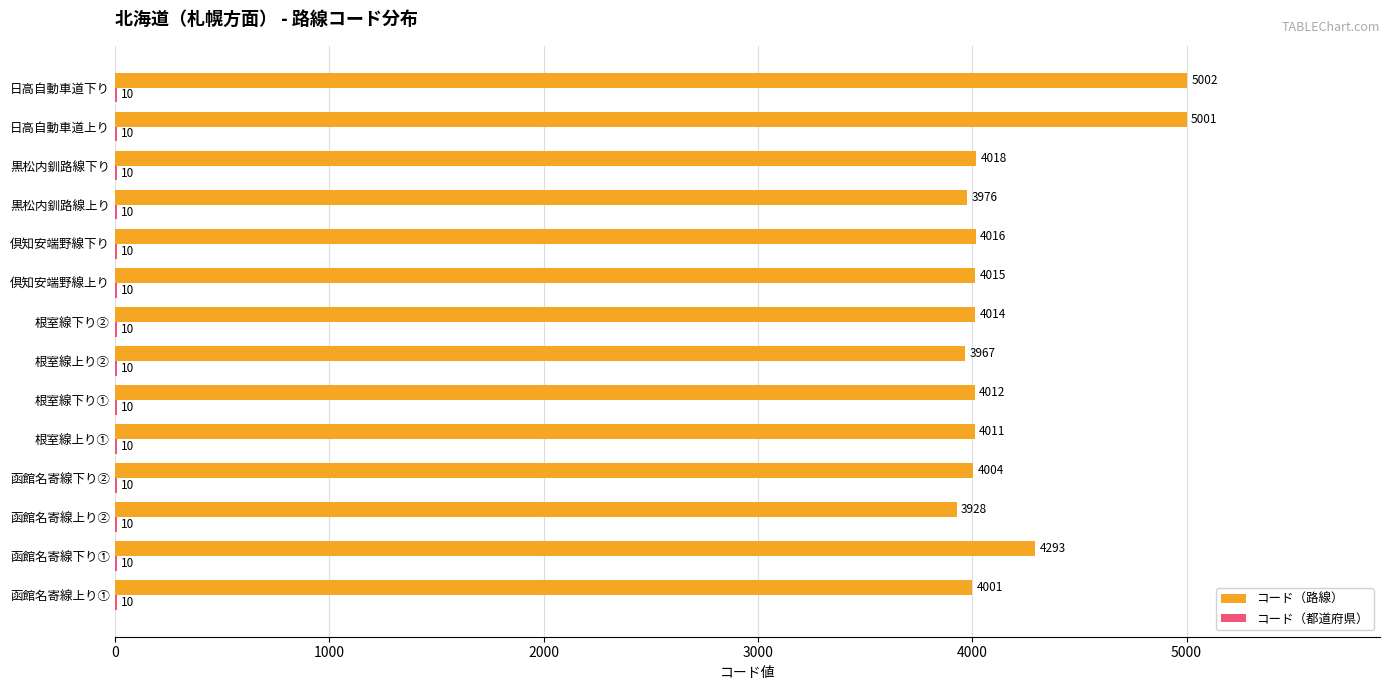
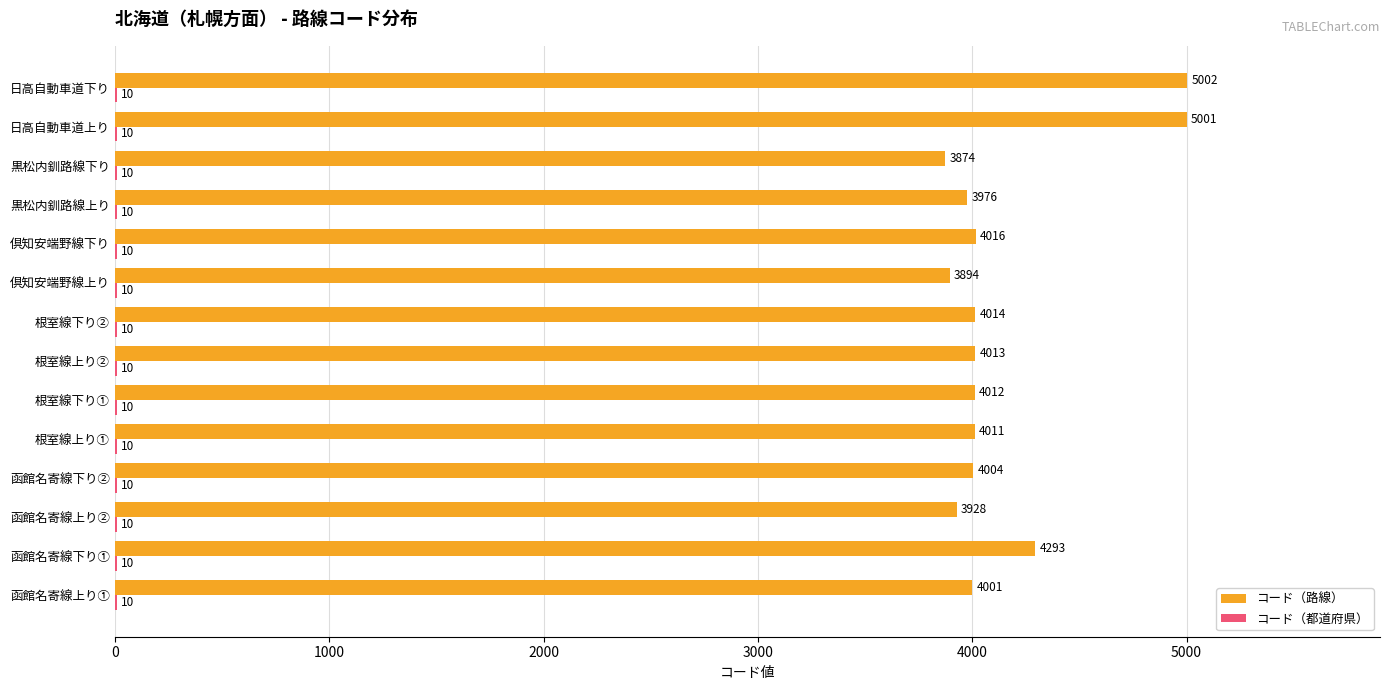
コード（路線）, 黒松内釧路線下り: 4018 -> 3874
コード（路線）, 倶知安端野線上り: 4015 -> 3894
コード（路線）, 根室線上り②: 3967 -> 4013
